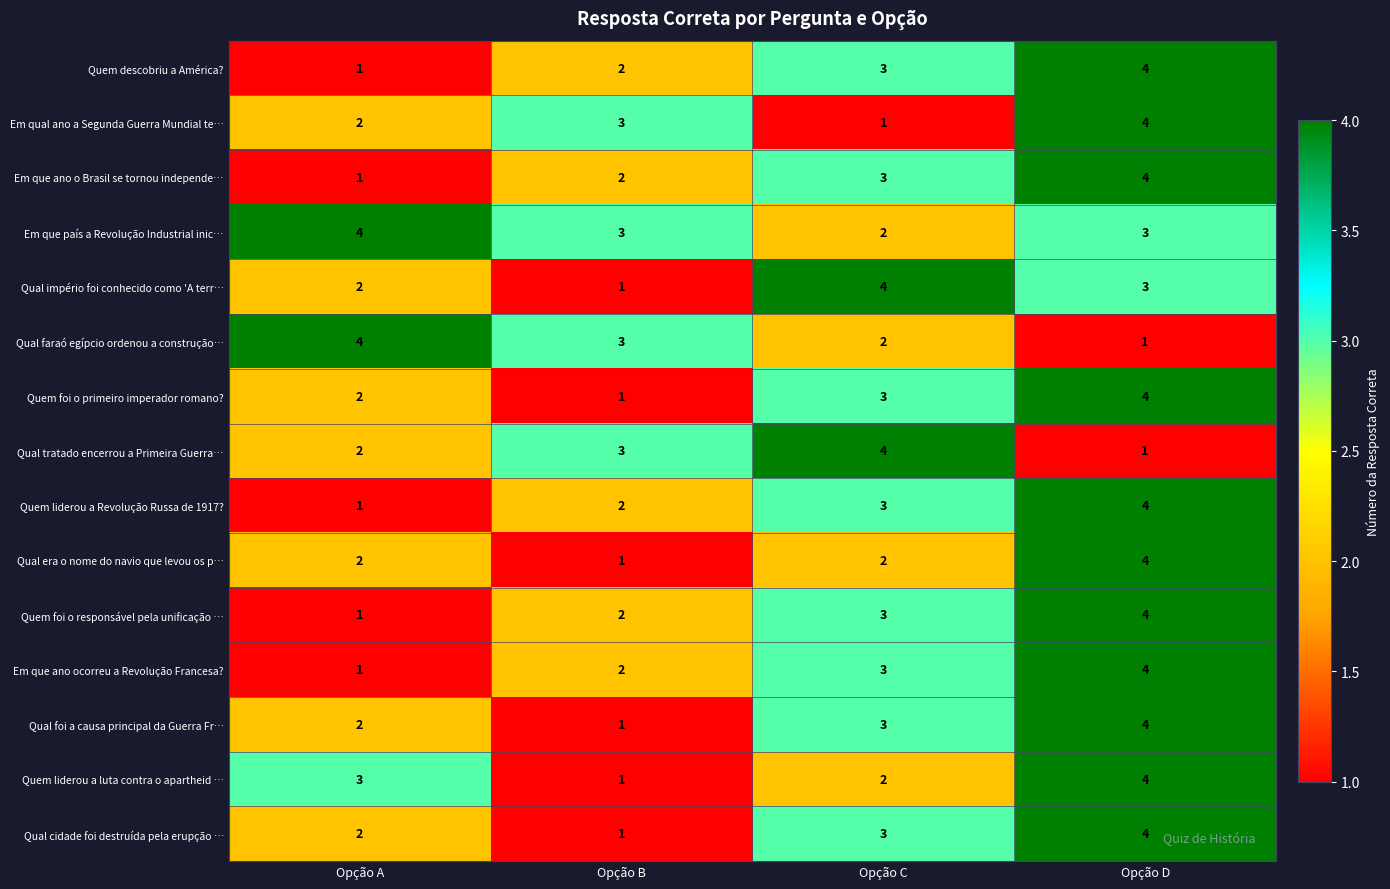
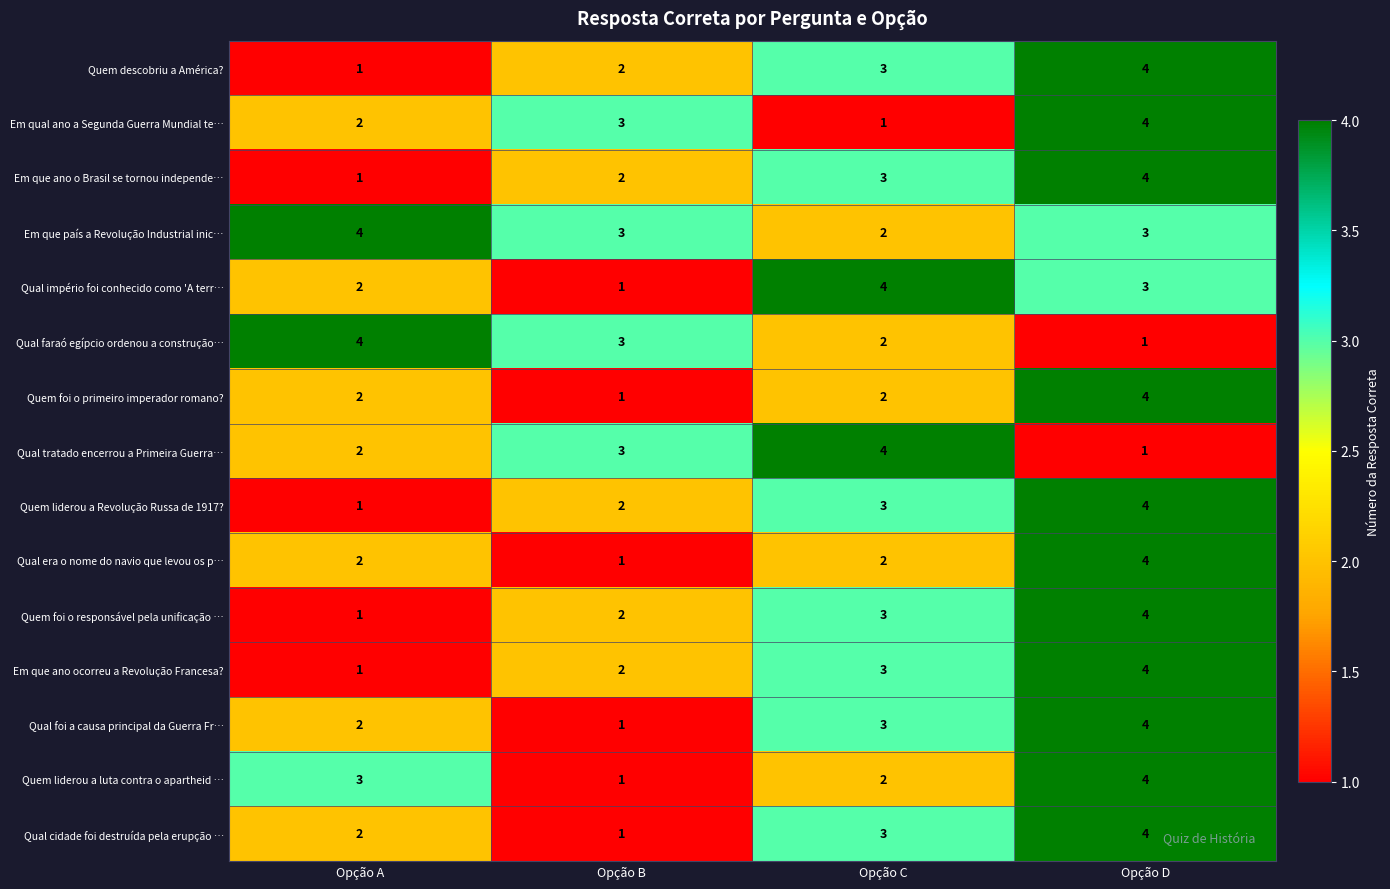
Quem foi o primeiro imperador romano?, Opção C: 3 -> 2
